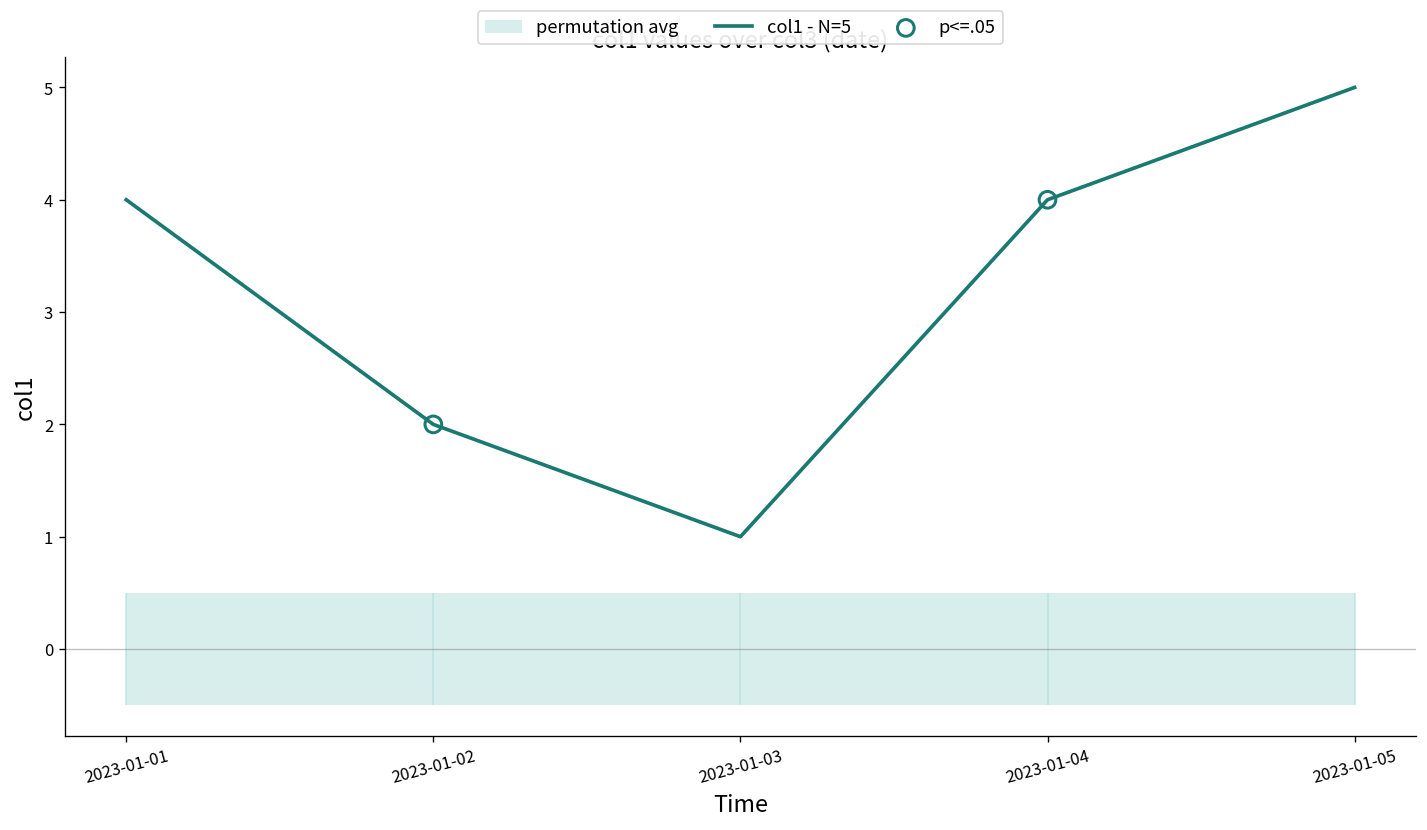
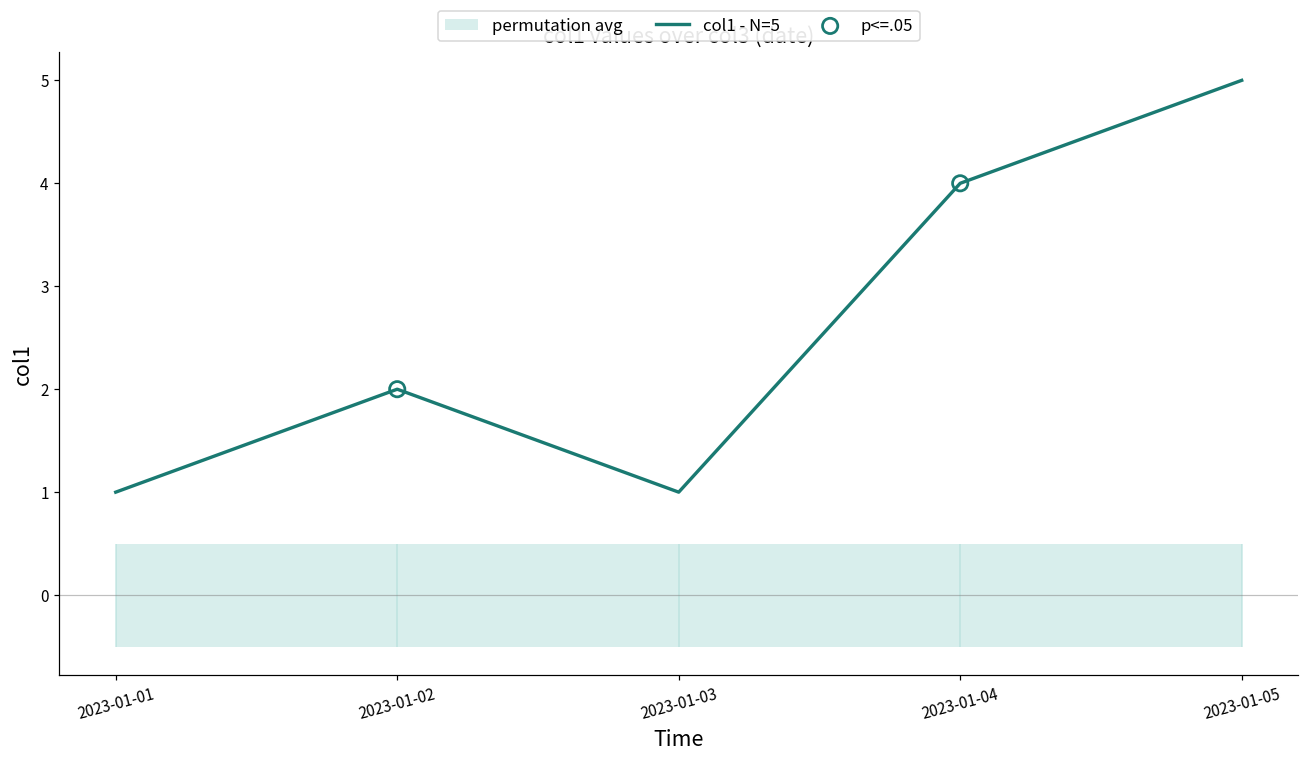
col1 - N=5, 2023-01-01: 4 -> 1
